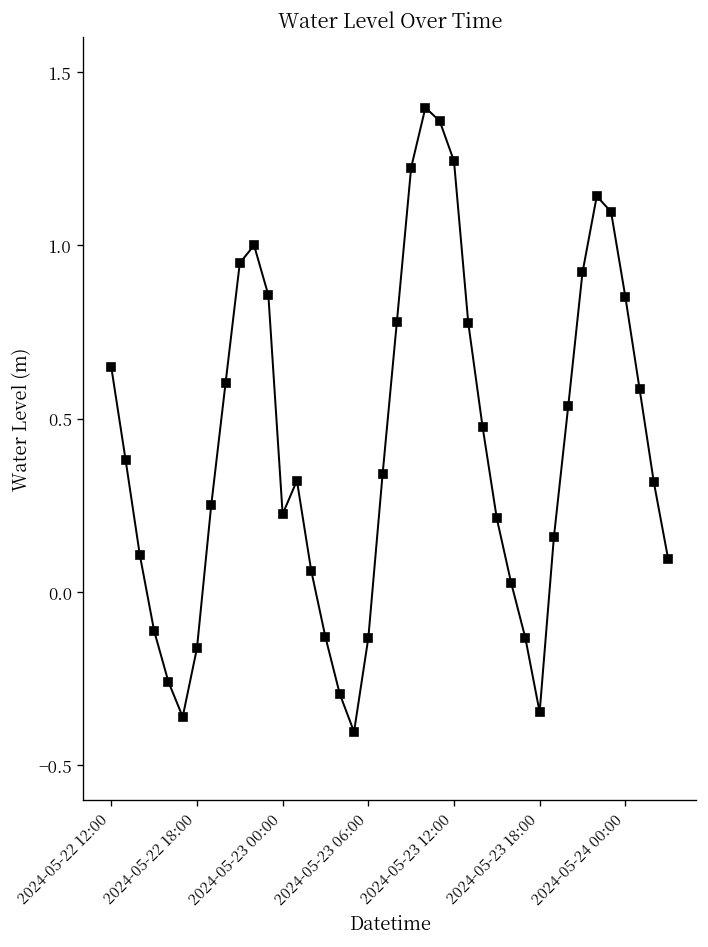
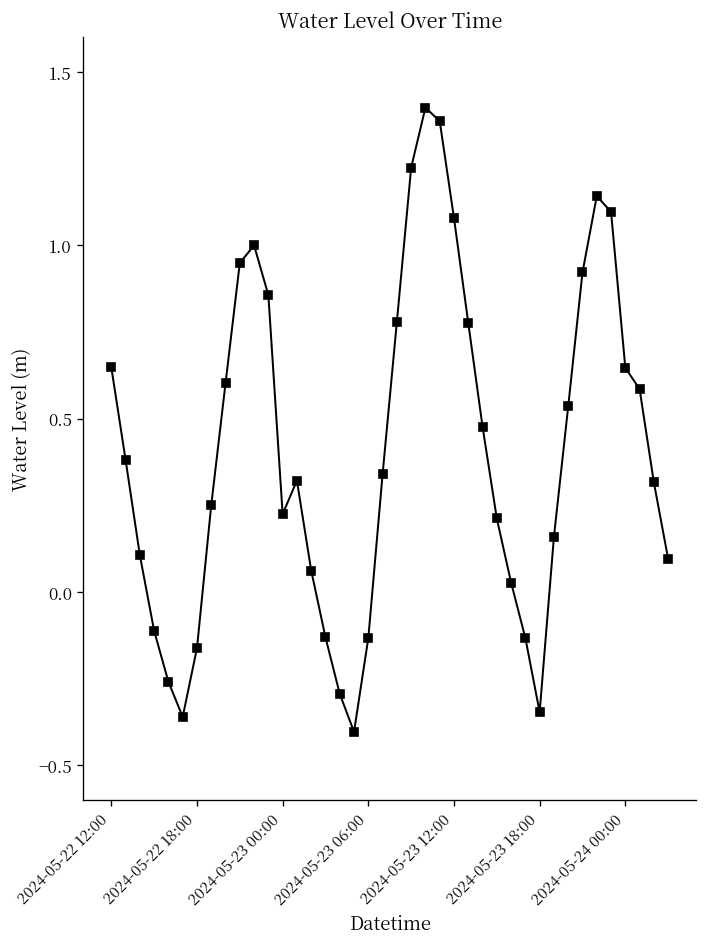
2024-05-23 12:00: 1.24 -> 1.08
2024-05-24 00:00: 0.85 -> 0.65
